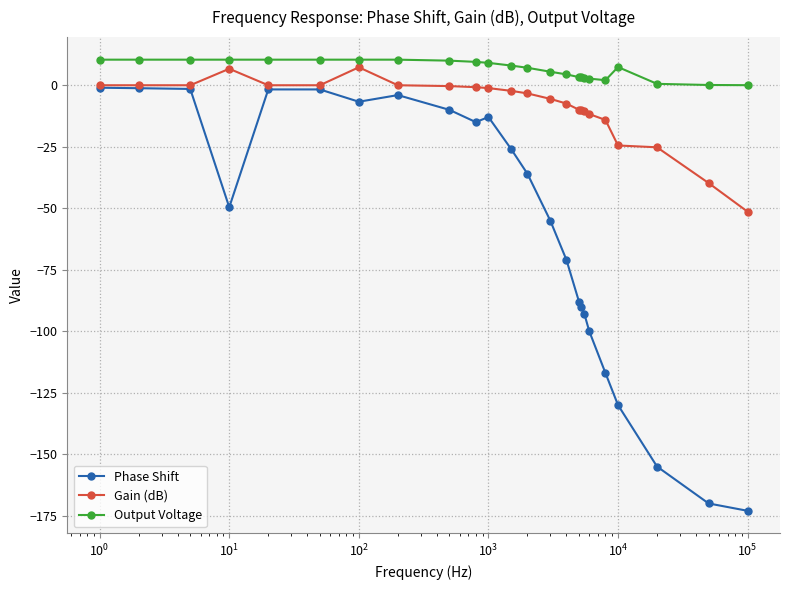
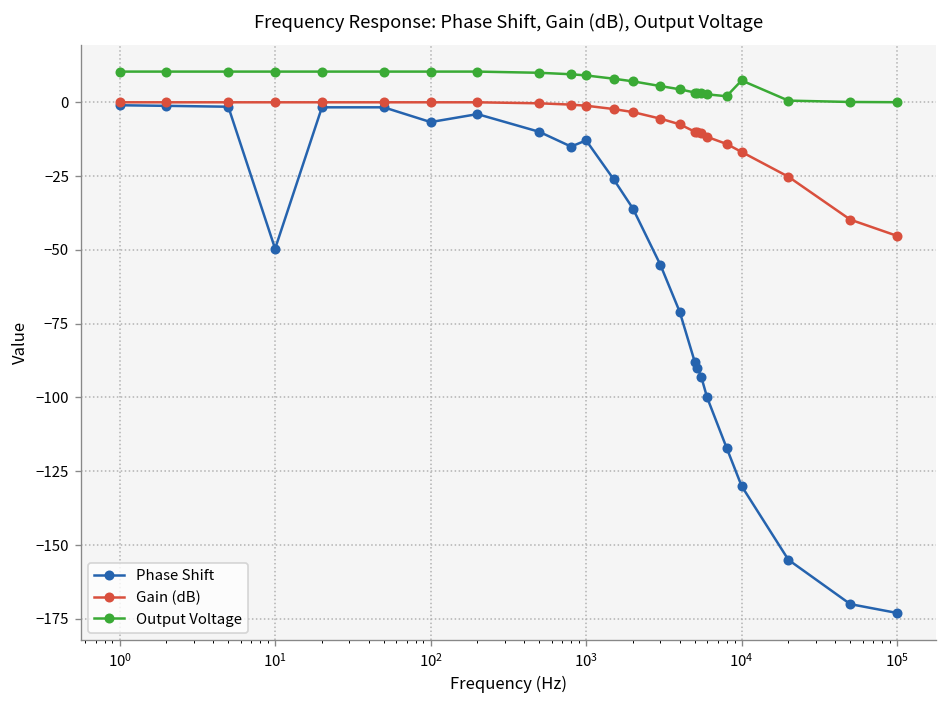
Gain (dB), 10^1: 7 -> 0
Gain (dB), 10^2: 7 -> 0
Gain (dB), 10^4: -24 -> -17
Gain (dB), 10^5: -51 -> -45
